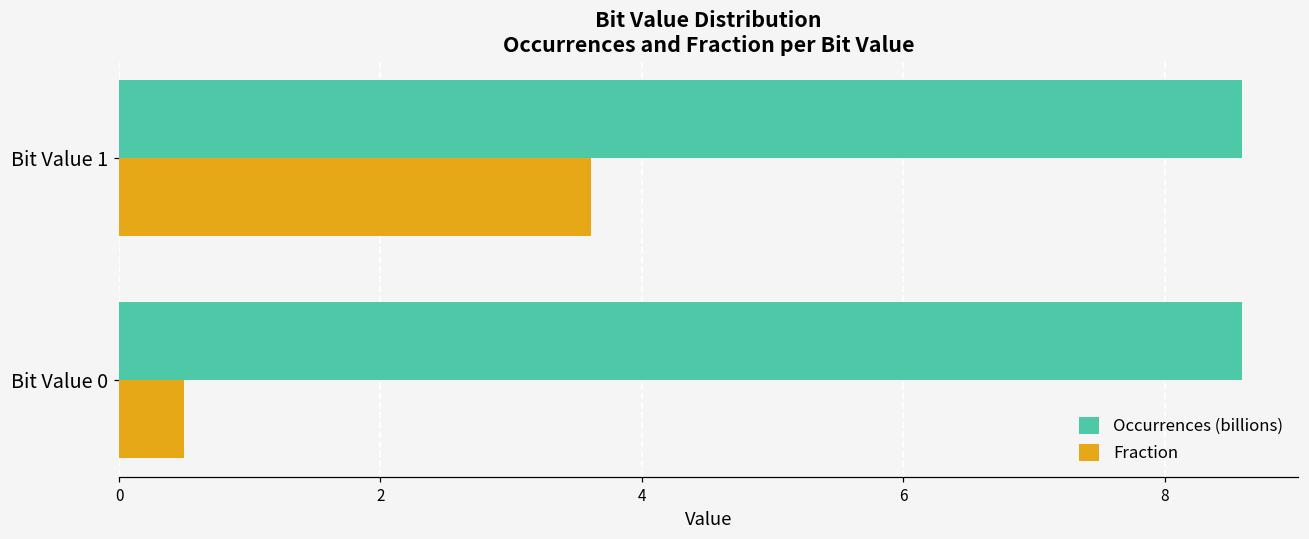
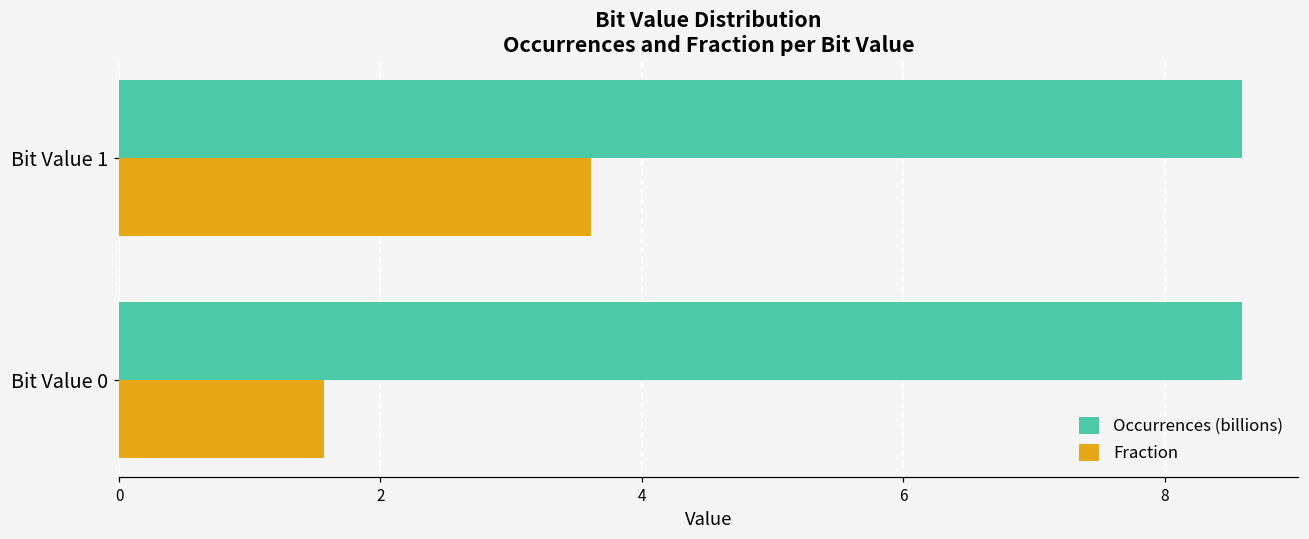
Fraction, Bit Value 0: 0.50 -> 1.57
